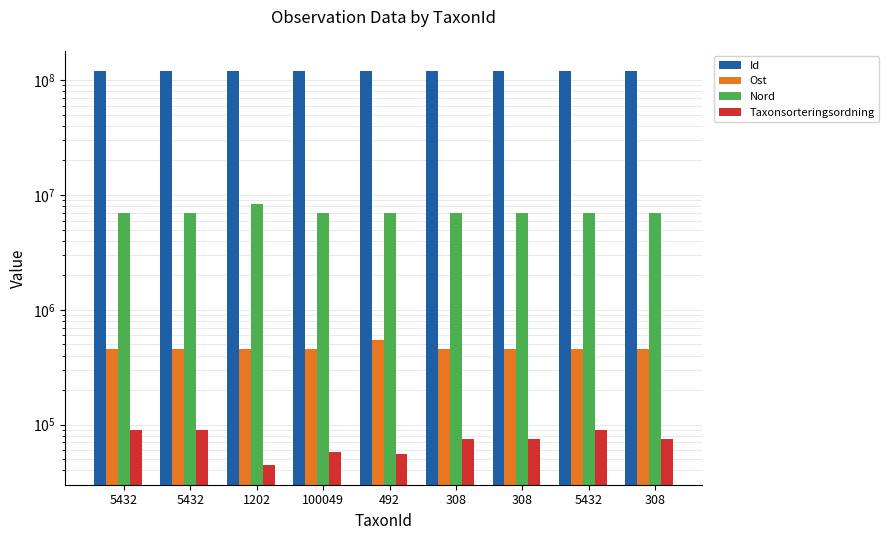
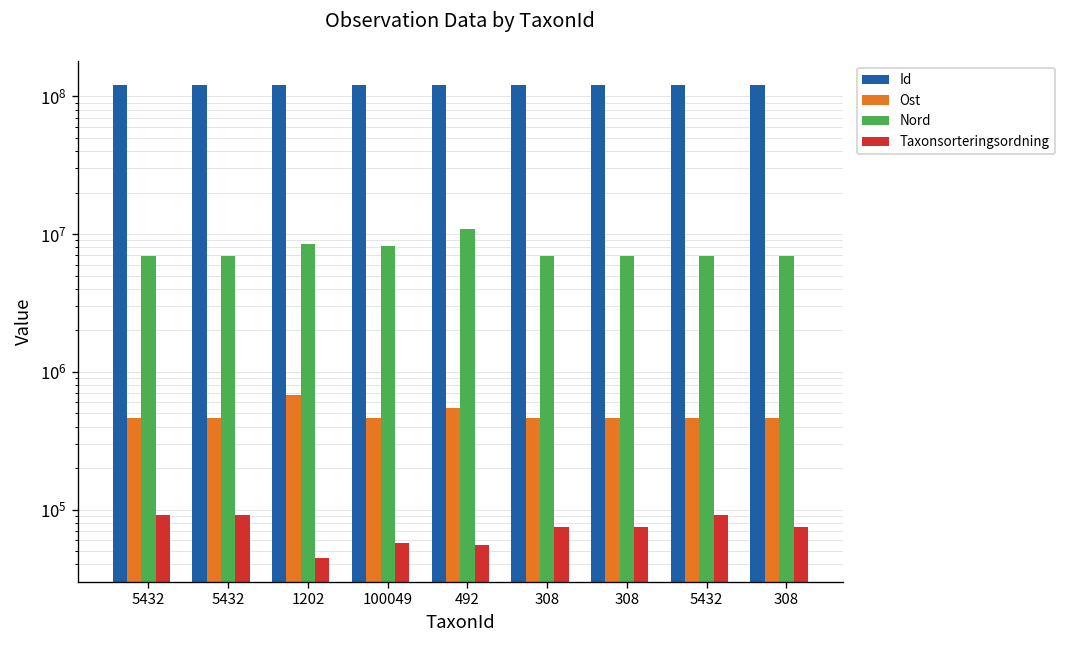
Ost, 1202: 460000 -> 700000
Nord, 100049: 7000000 -> 8000000
Nord, 492: 7000000 -> 11000000
